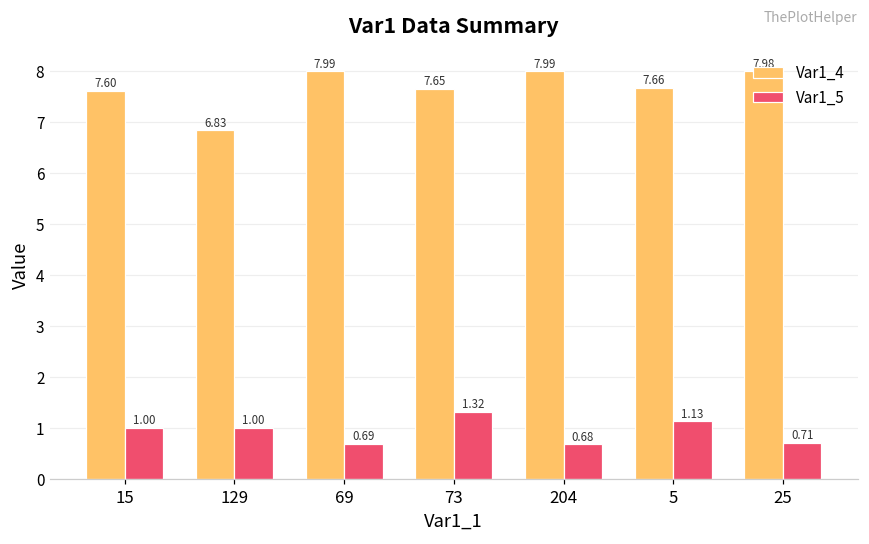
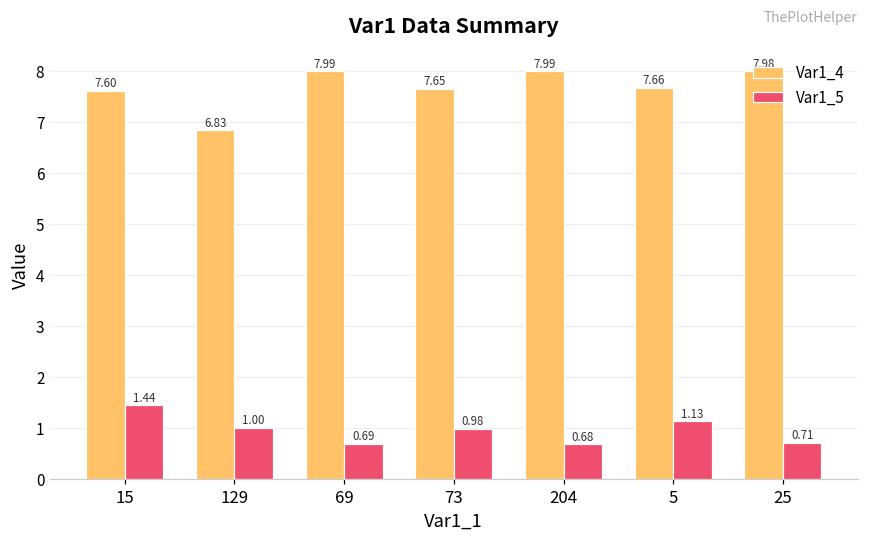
Var1_5, 15: 1.00 -> 1.44
Var1_5, 73: 1.32 -> 0.98
